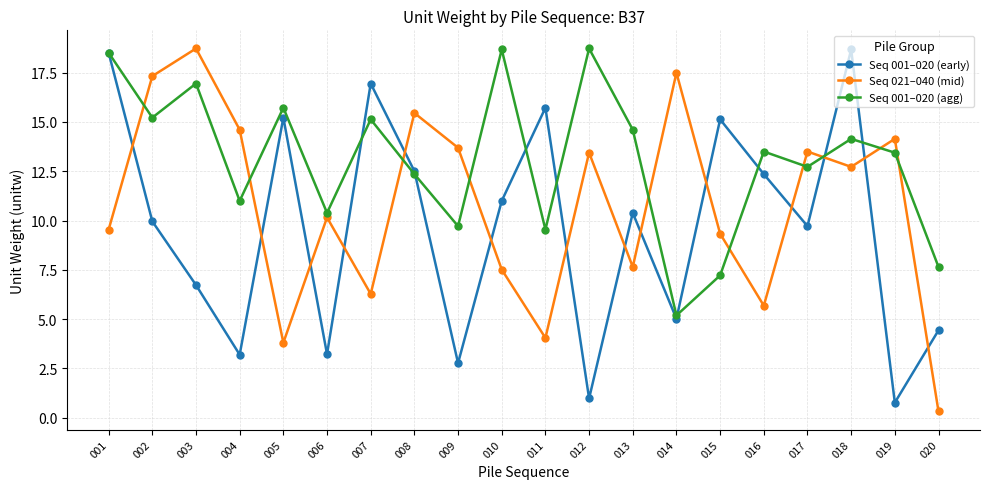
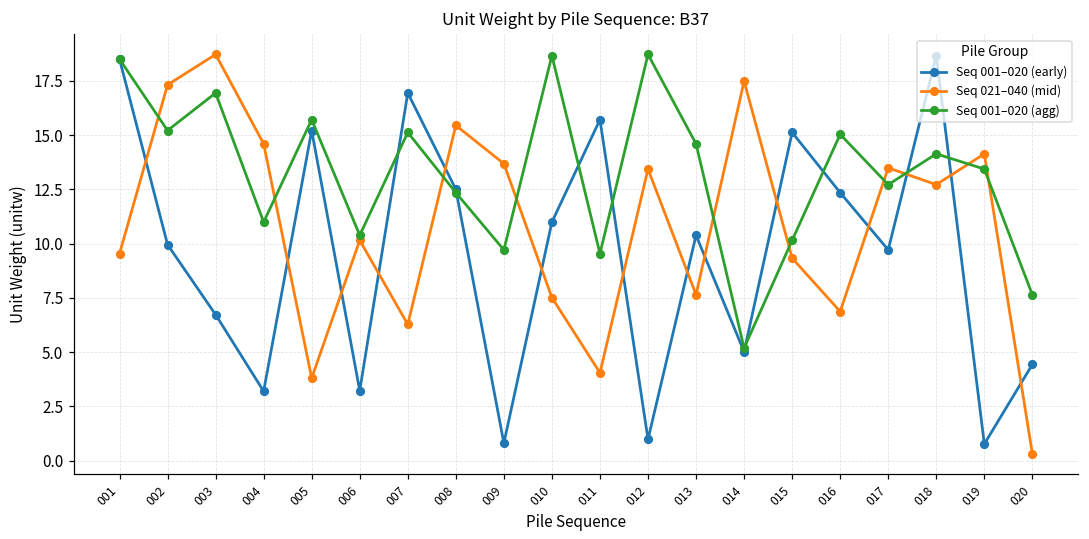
Seq 001–020 (early), 009: 2.8 -> 0.8
Seq 001–020 (agg), 015: 7.2 -> 10.2
Seq 021–040 (mid), 016: 5.7 -> 6.9
Seq 001–020 (agg), 016: 13.5 -> 15.0
